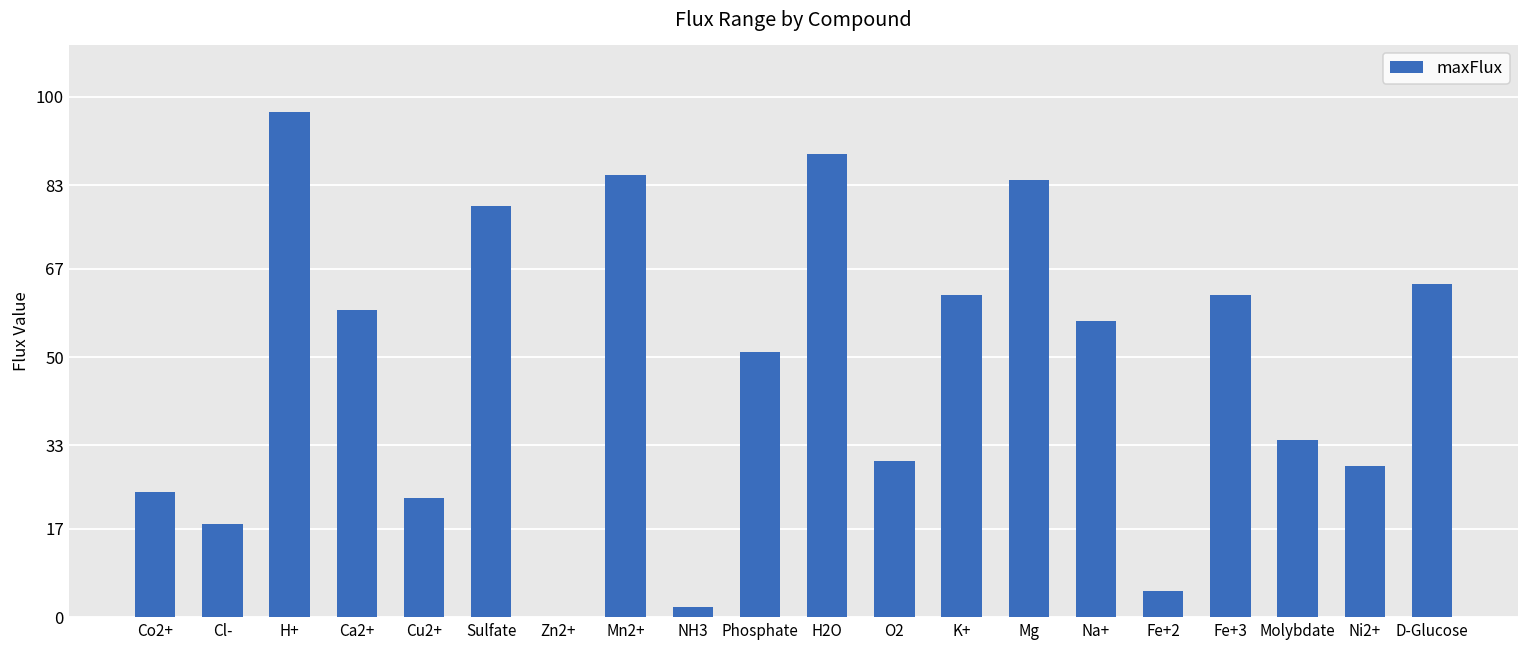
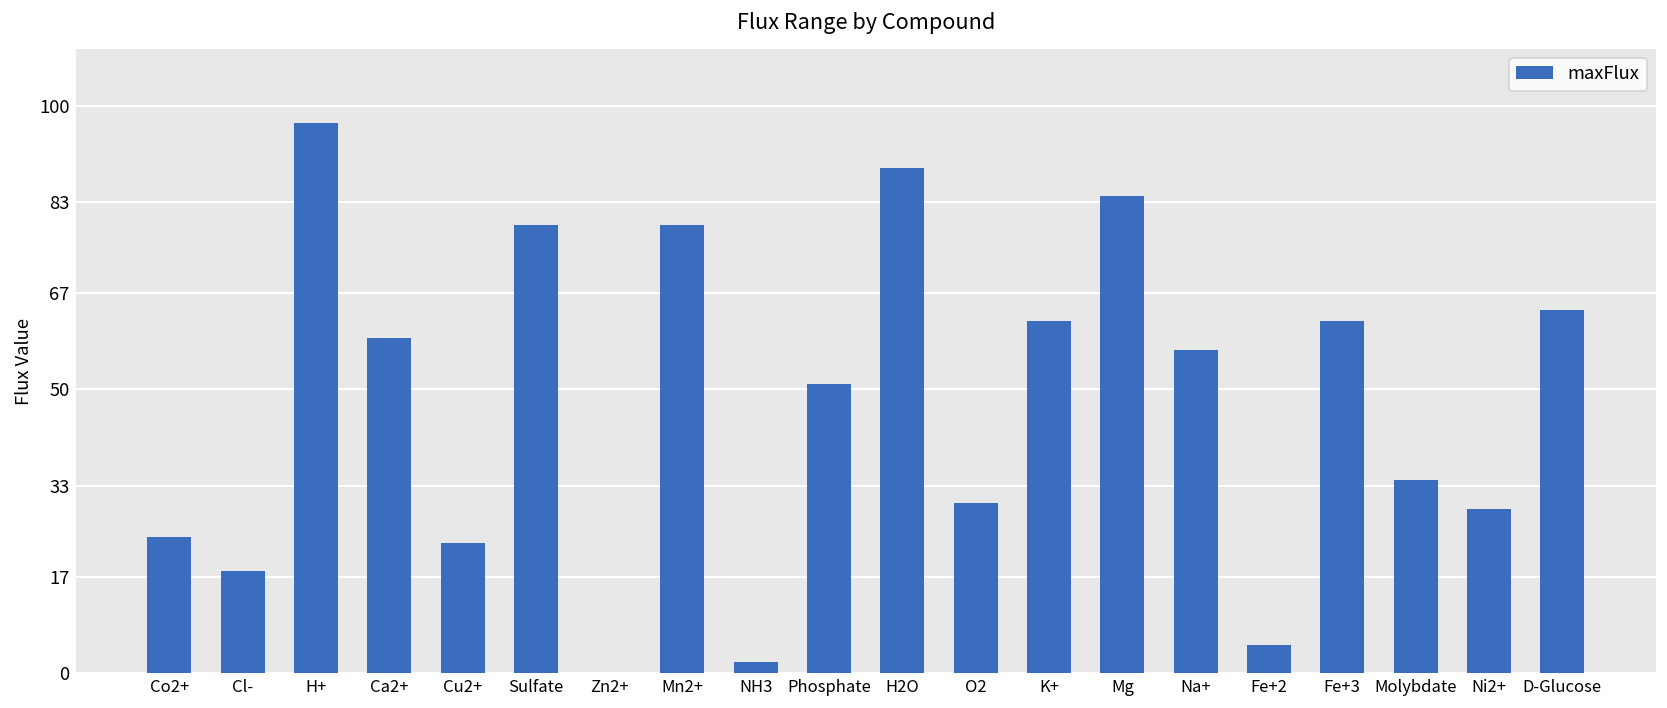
Mn2+: 85 -> 79
